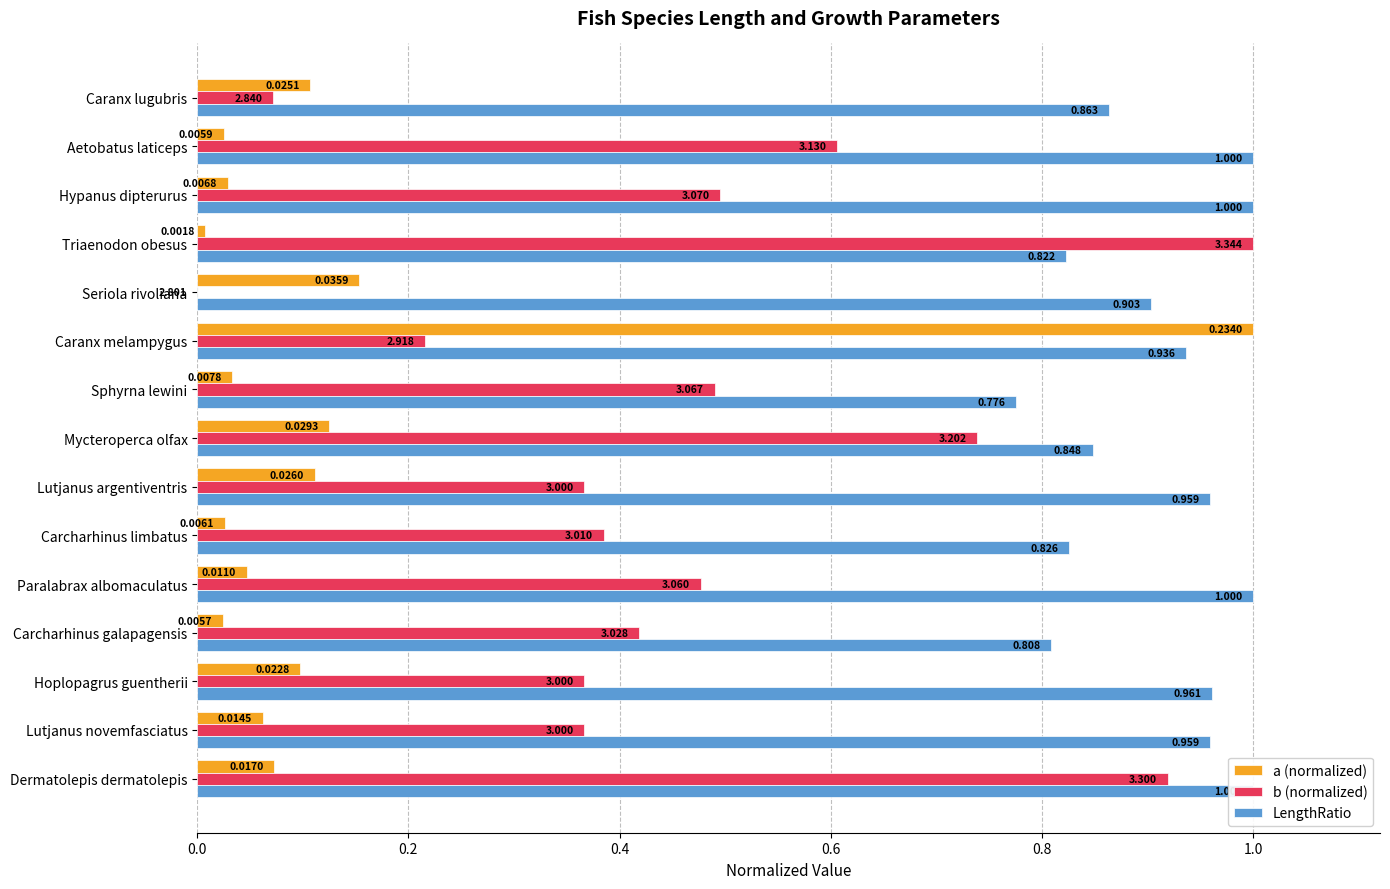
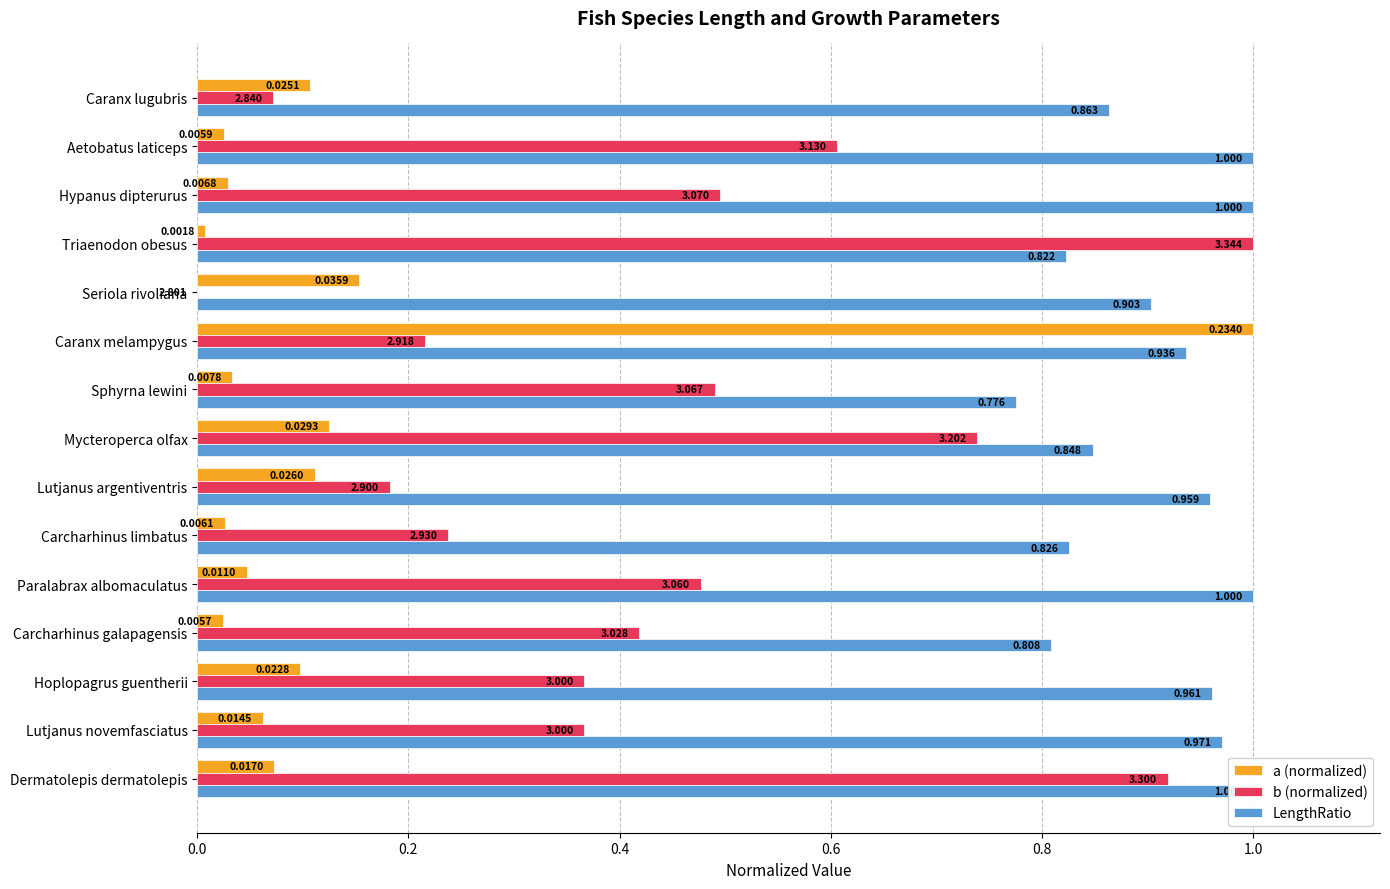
b (normalized), Lutjanus argentiventris: 3.000 -> 2.900
b (normalized), Carcharhinus limbatus: 3.010 -> 2.930
LengthRatio, Lutjanus novemfasciatus: 0.959 -> 0.971
